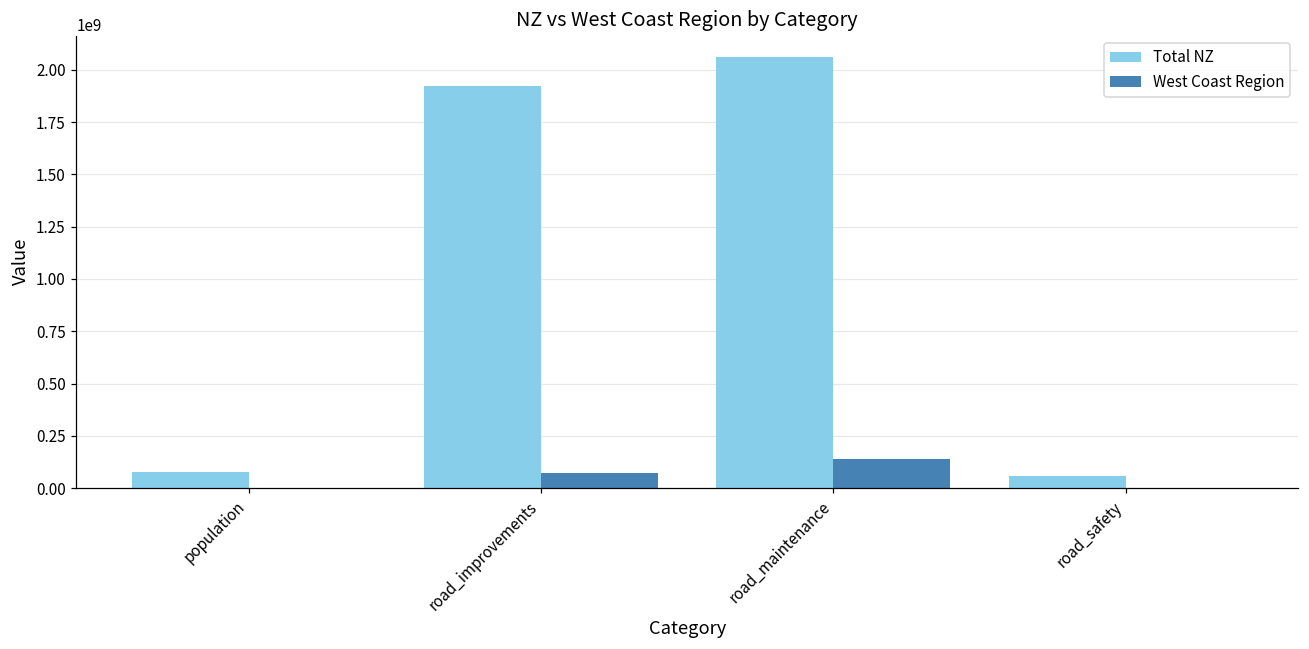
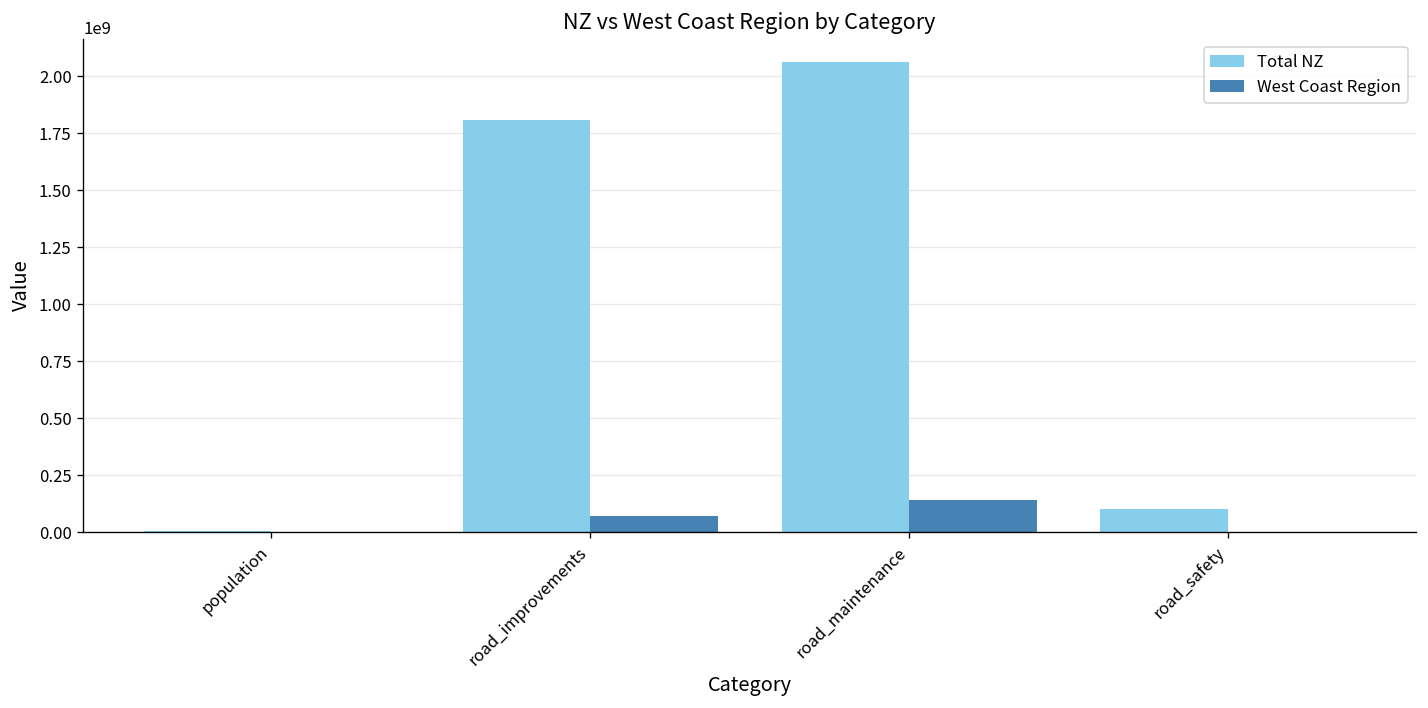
Total NZ, population: 80000000 -> 10000000
Total NZ, road_improvements: 1930000000 -> 1810000000
Total NZ, road_safety: 60000000 -> 100000000
